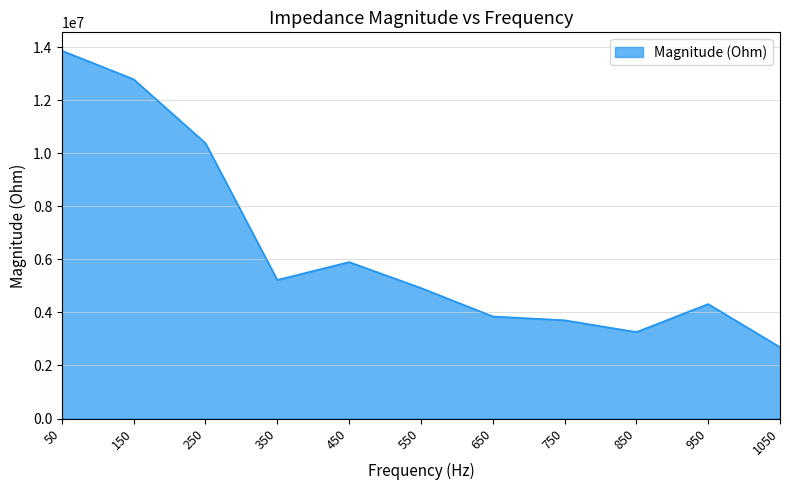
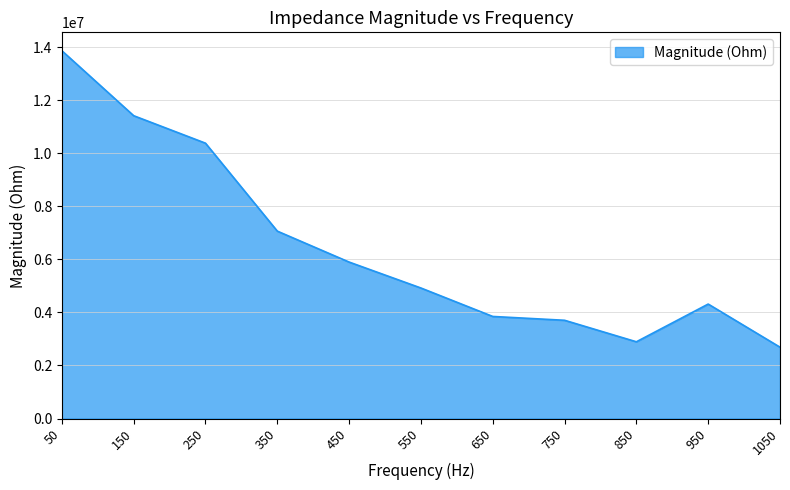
150: 12800000 -> 11400000
350: 5200000 -> 7100000
850: 3300000 -> 2900000
